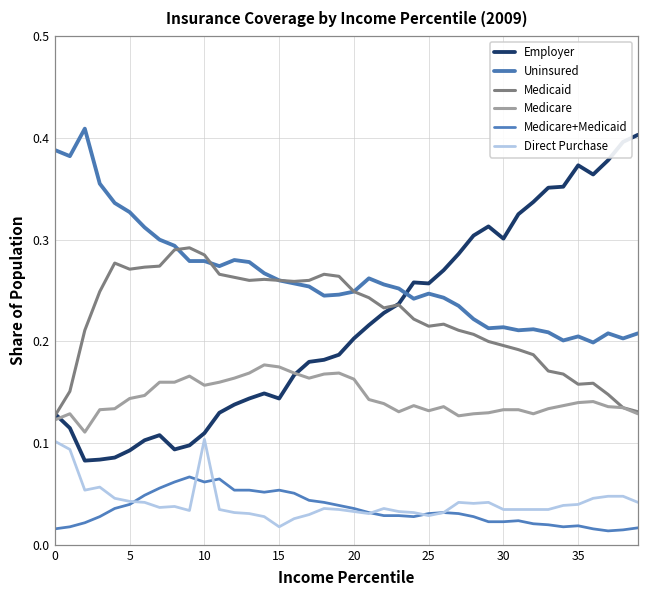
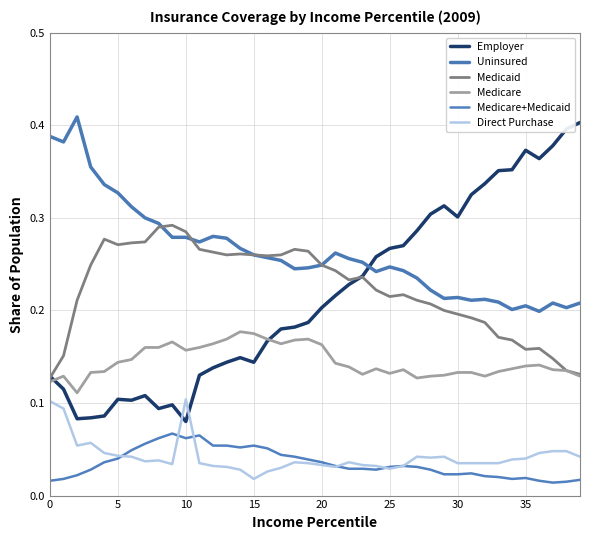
Employer, 5: 0.09 -> 0.10
Employer, 10: 0.11 -> 0.08
Employer, 25: 0.26 -> 0.27
